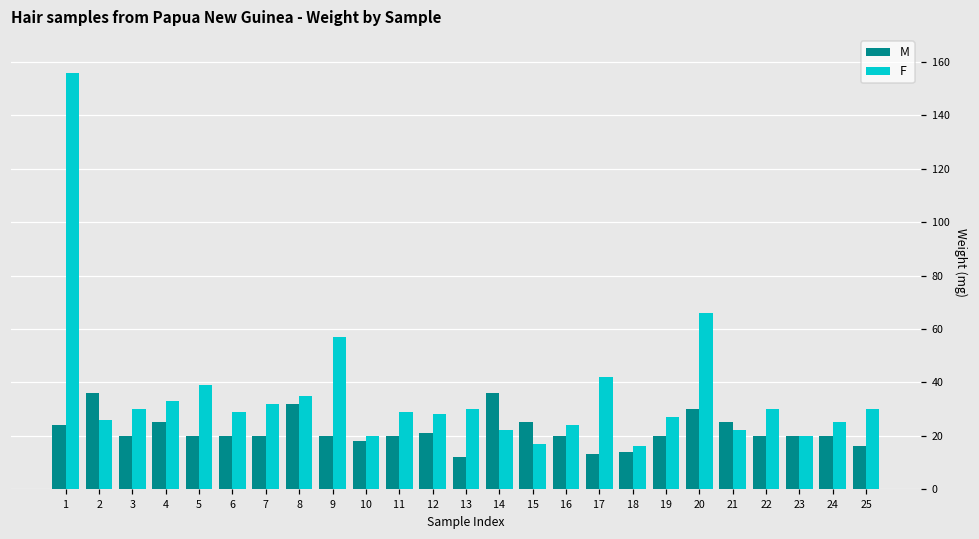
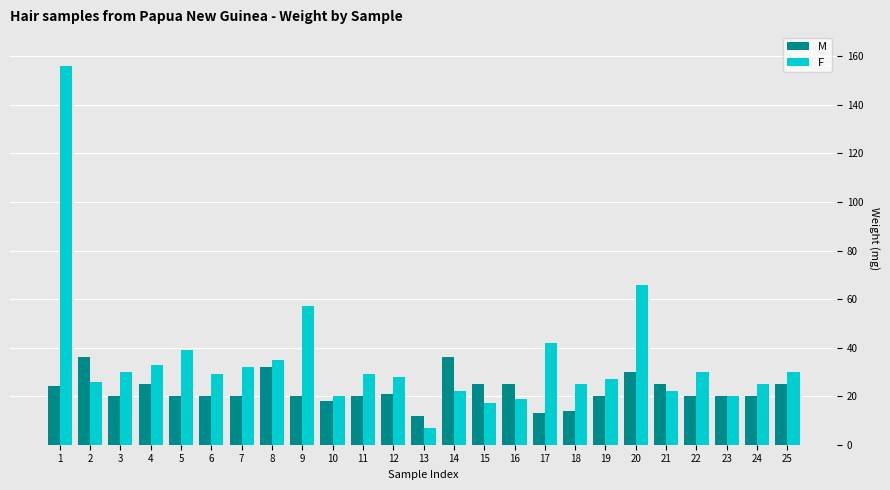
F, 13: 30 -> 7
M, 16: 20 -> 25
F, 16: 24 -> 19
F, 18: 16 -> 25
M, 25: 16 -> 25
